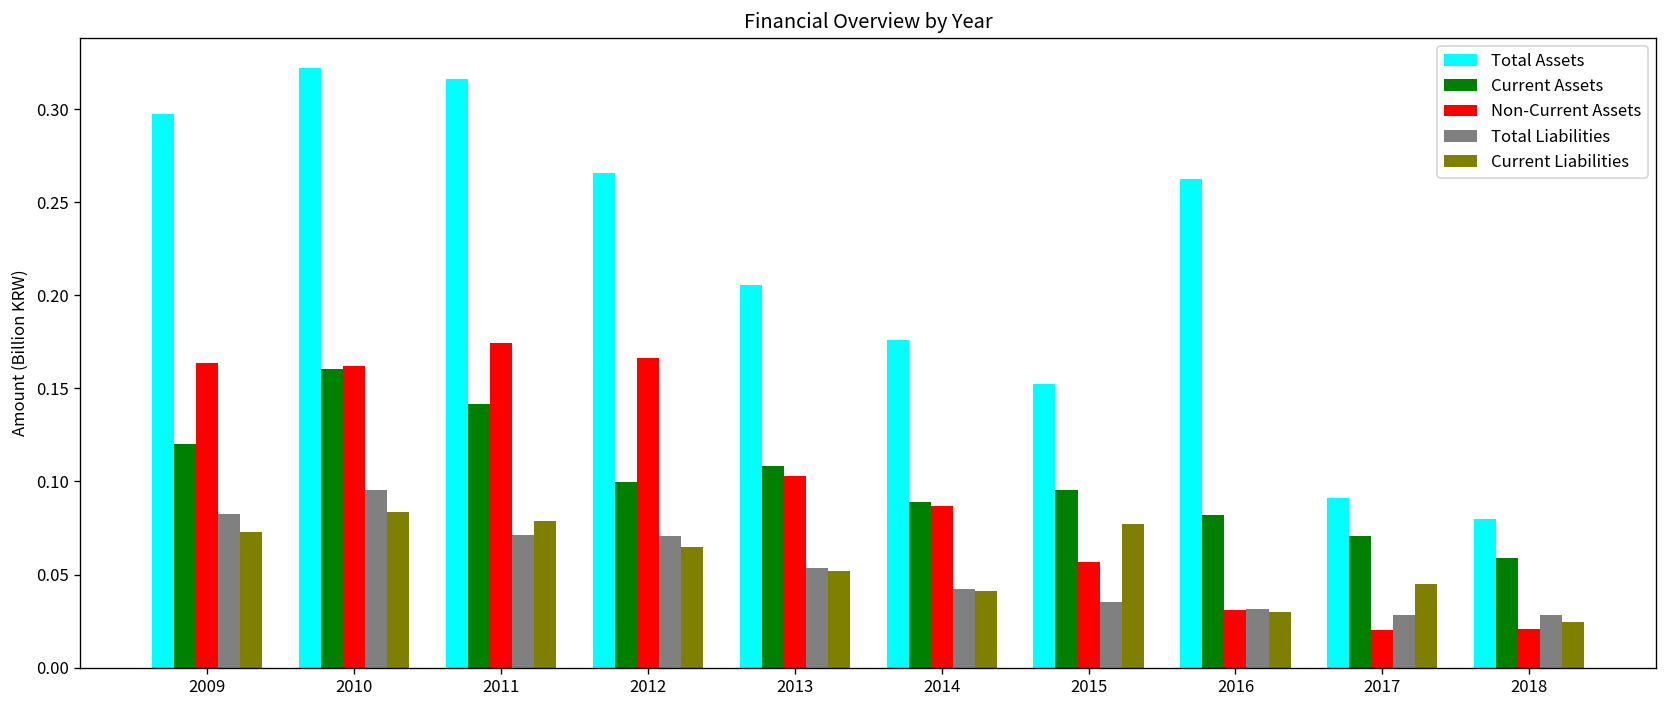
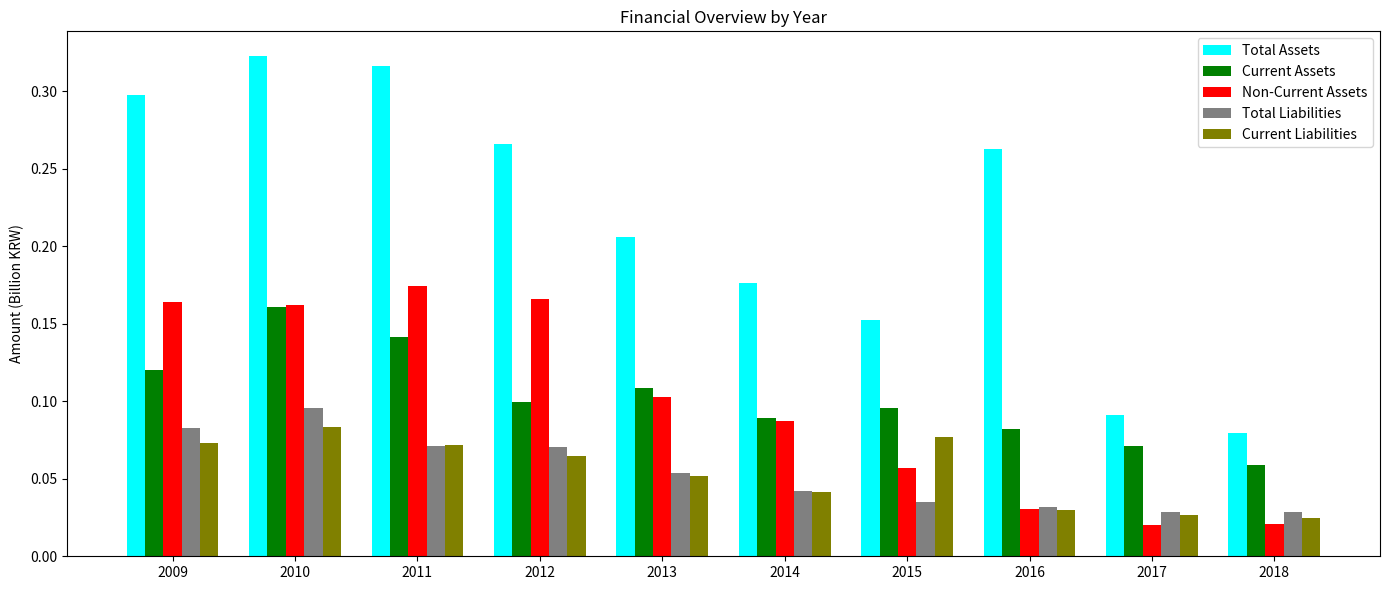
Current Liabilities, 2011: 0.079 -> 0.072
Current Liabilities, 2017: 0.045 -> 0.026
